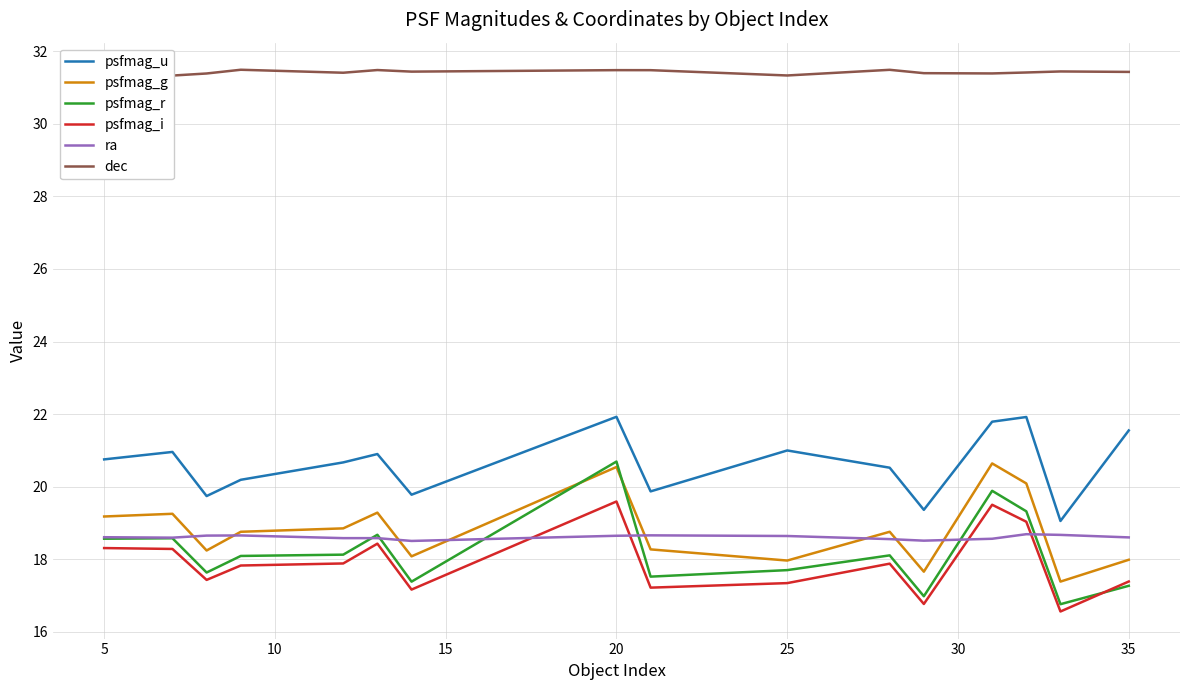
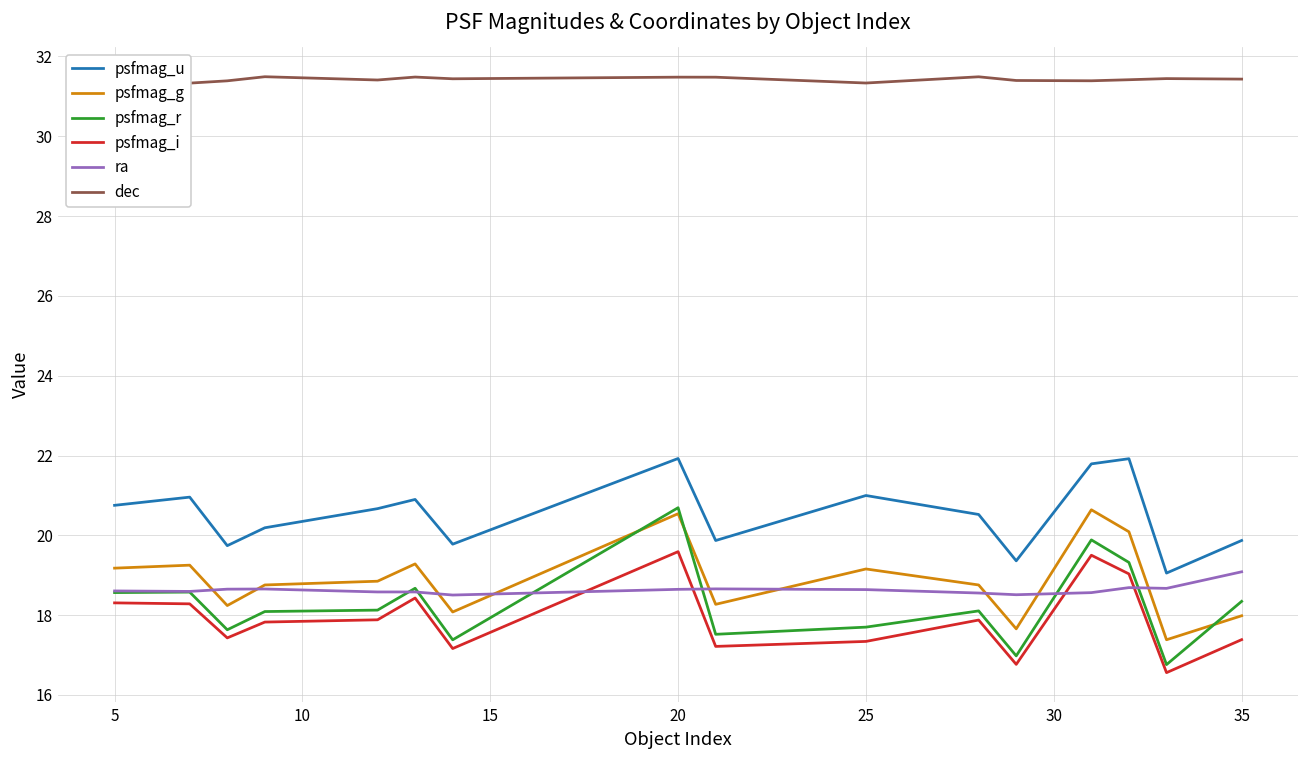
psfmag_g, 25: 18.0 -> 19.2
psfmag_u, 35: 21.5 -> 19.9
psfmag_r, 35: 17.3 -> 18.3
ra, 35: 18.6 -> 19.1
